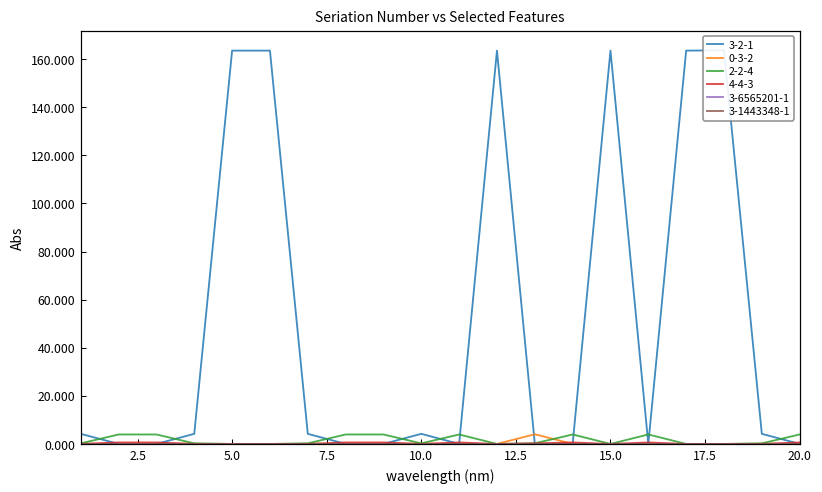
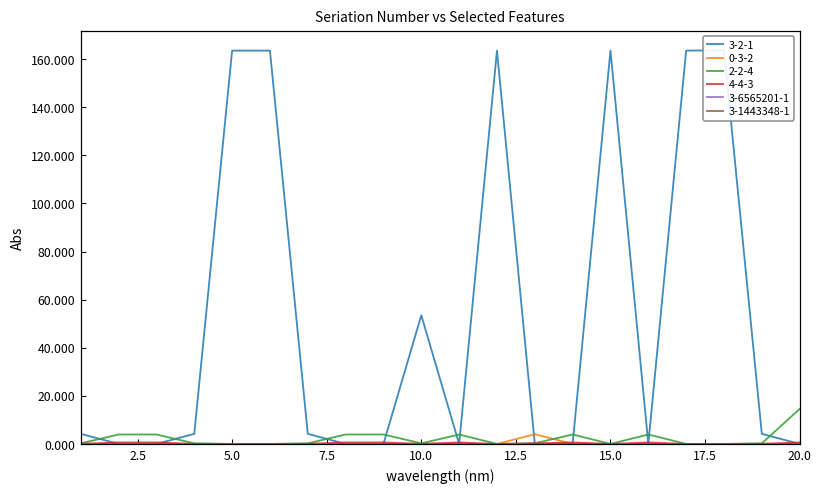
3-2-1, 10.0: 4 -> 54
2-2-4, 20.0: 4 -> 15
